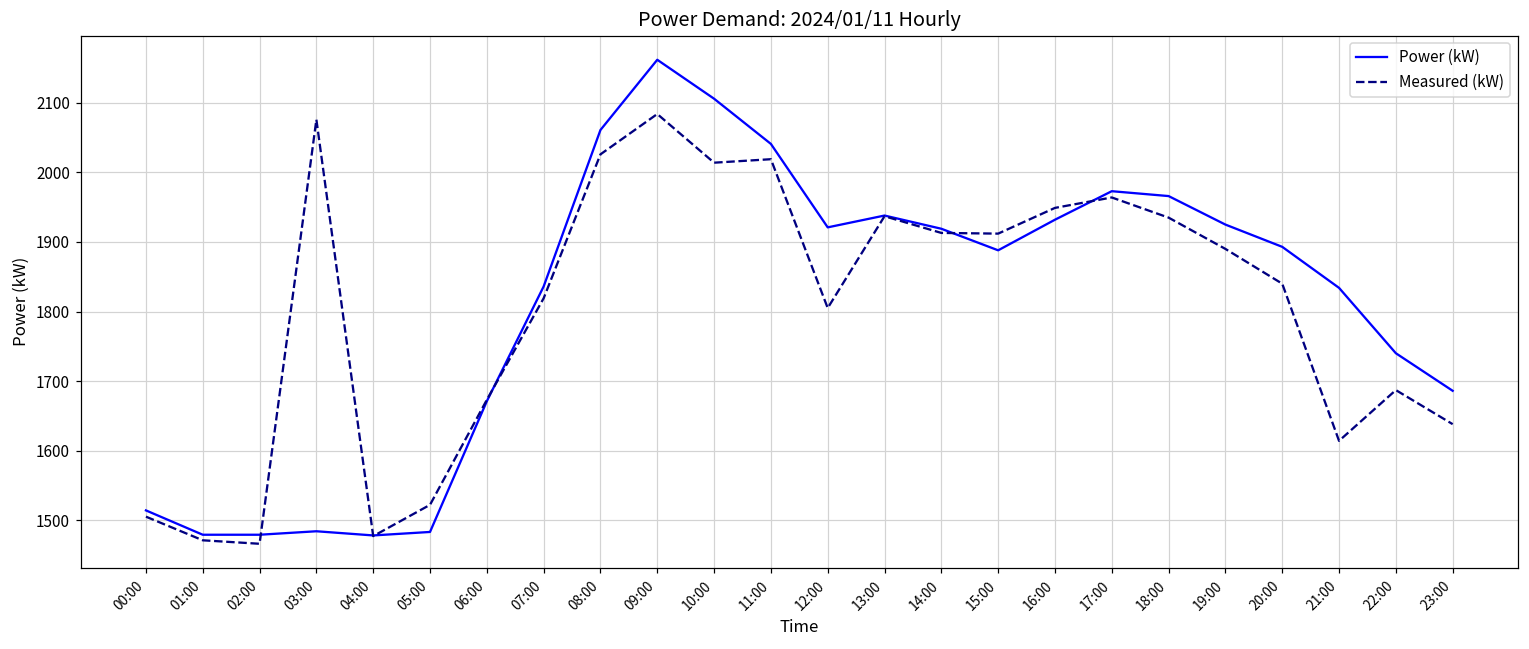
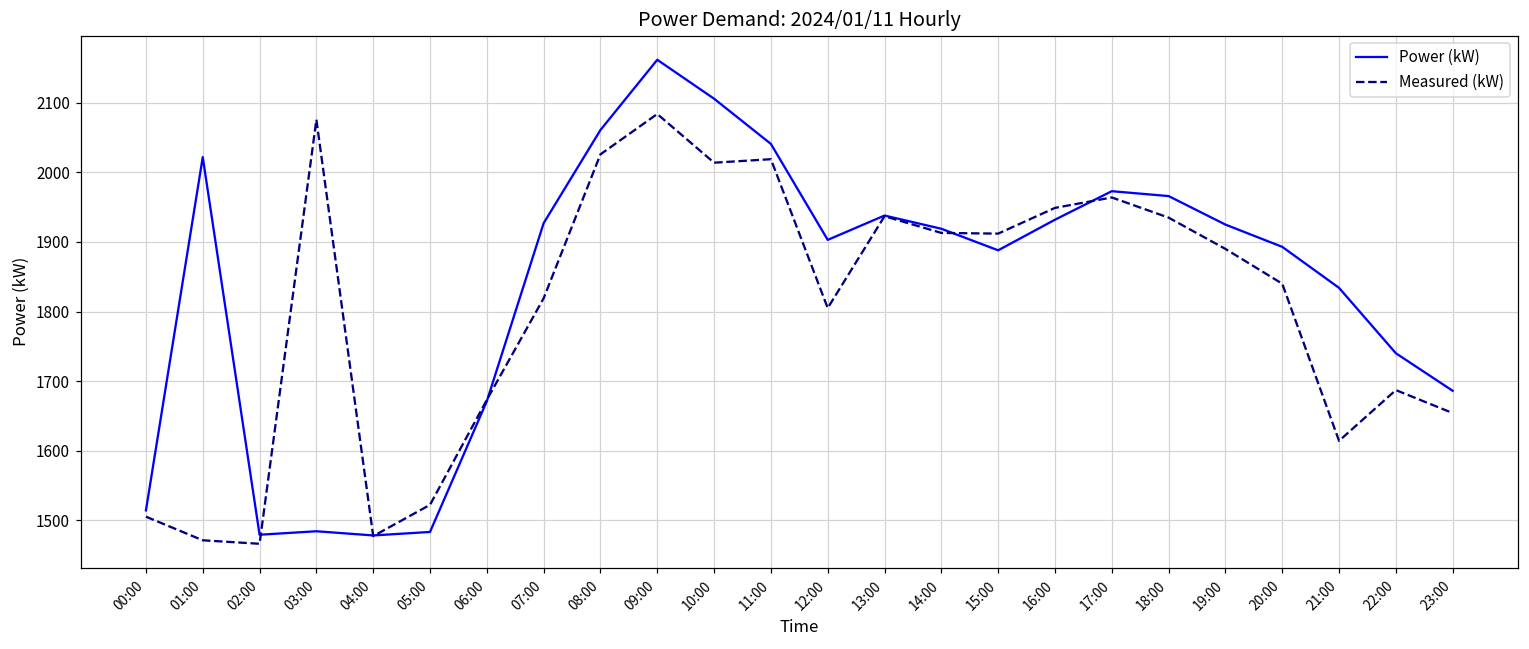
Power (kW), 01:00: 1480 -> 2020
Power (kW), 07:00: 1840 -> 1930
Power (kW), 12:00: 1920 -> 1900
Measured (kW), 23:00: 1640 -> 1650
